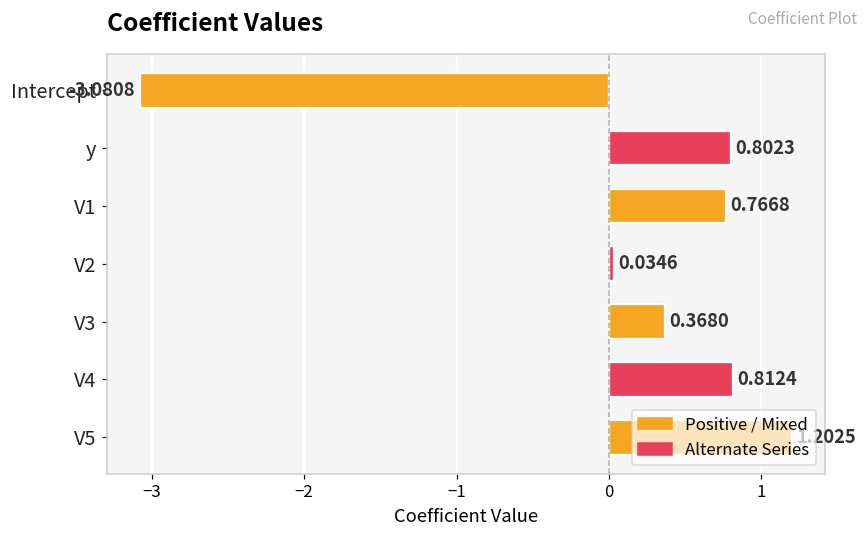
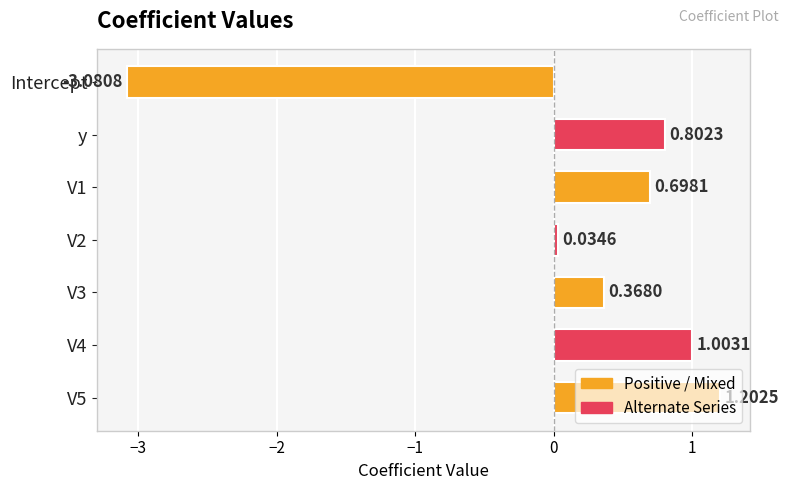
V1: 0.7668 -> 0.6981
V4: 0.8124 -> 1.0031
